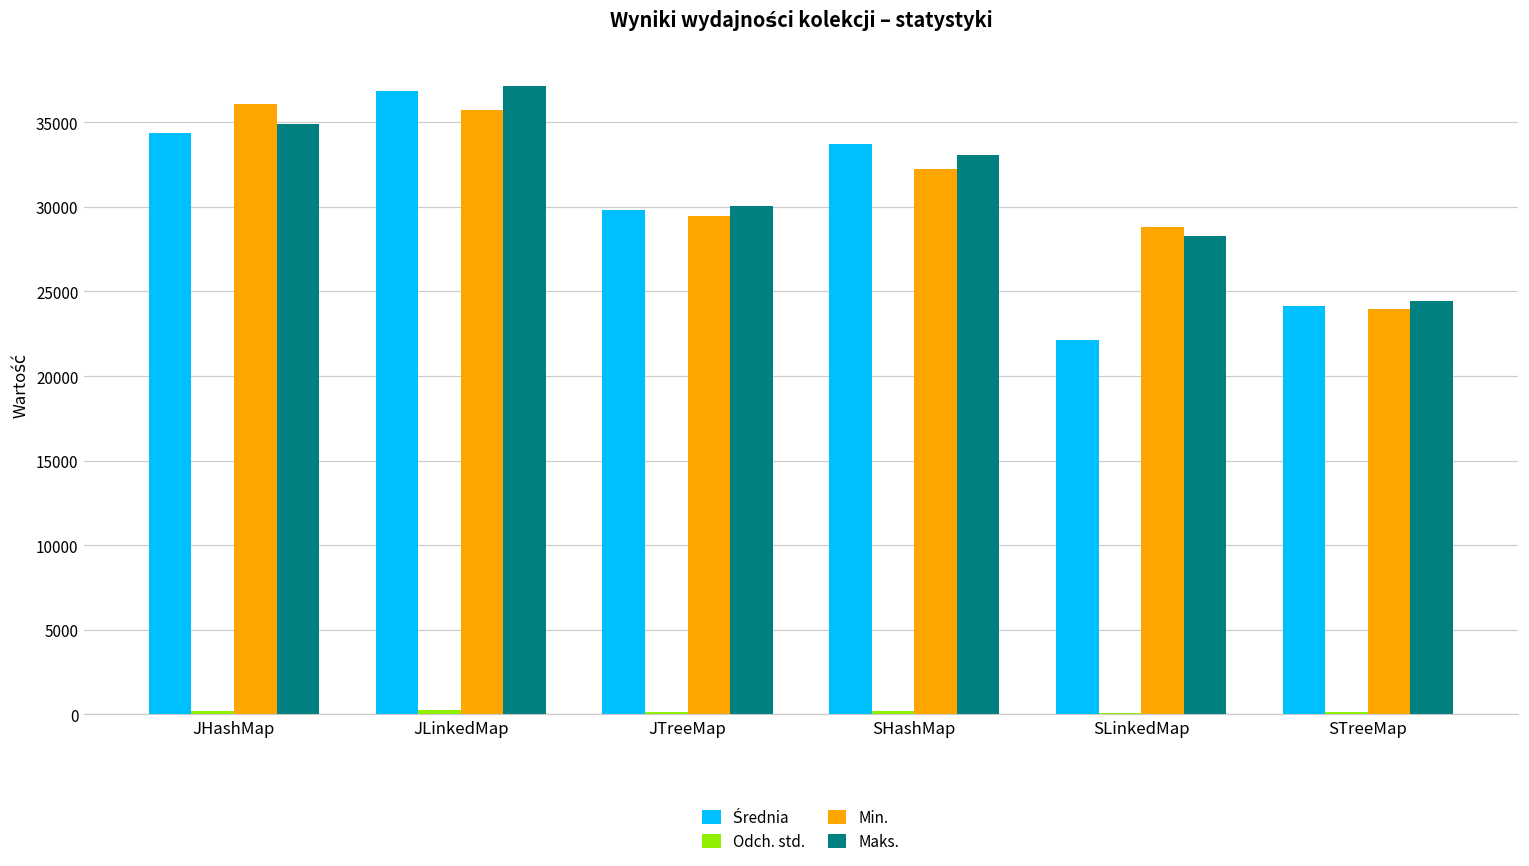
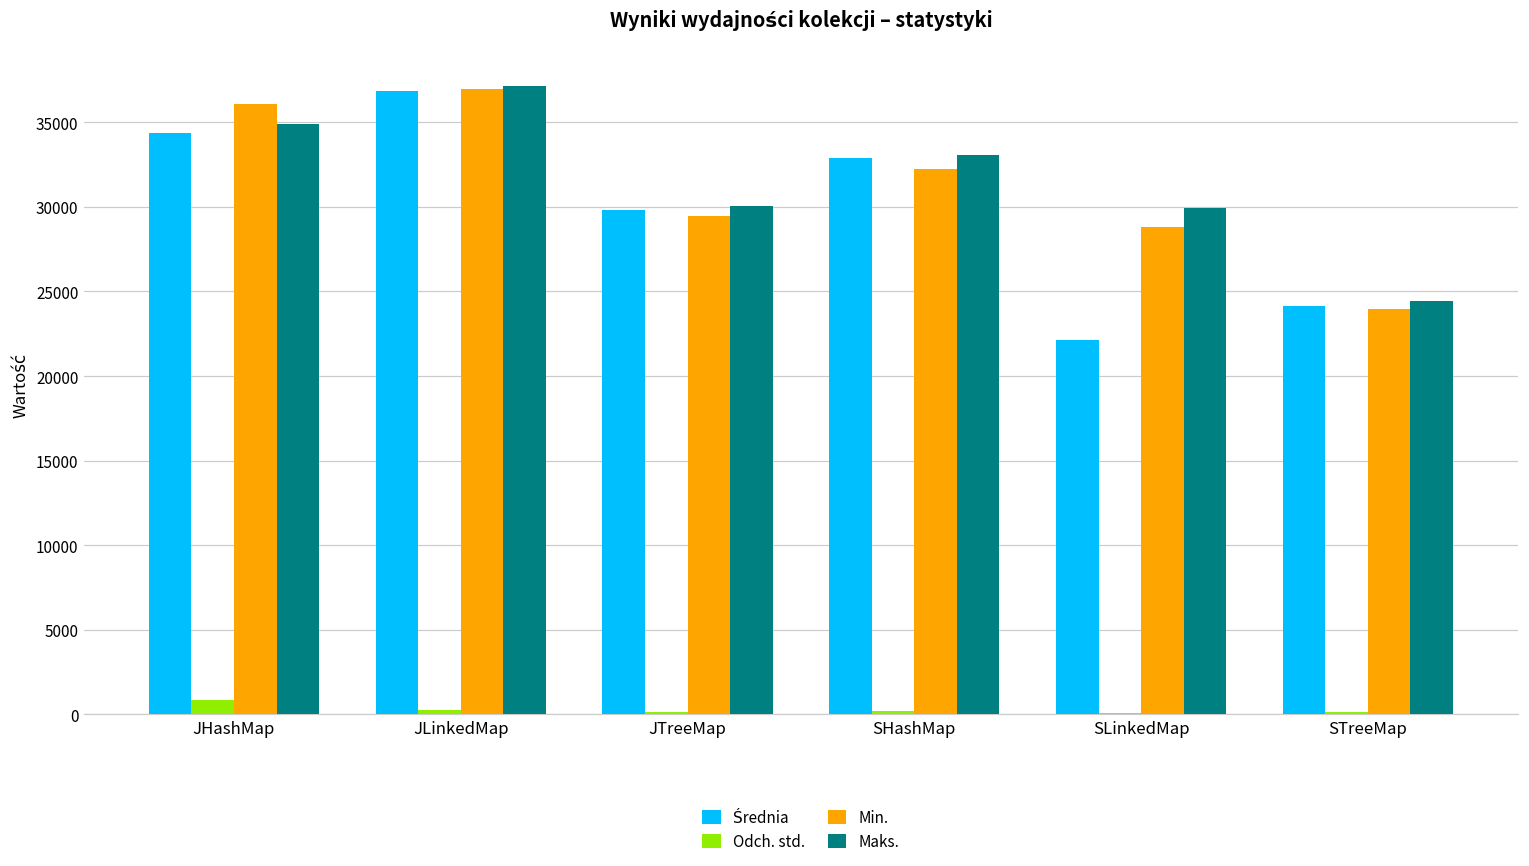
Odch. std., JHashMap: 200 -> 900
Min., JLinkedMap: 35700 -> 37000
Średnia, SHashMap: 33700 -> 32900
Maks., SLinkedMap: 28300 -> 29900
